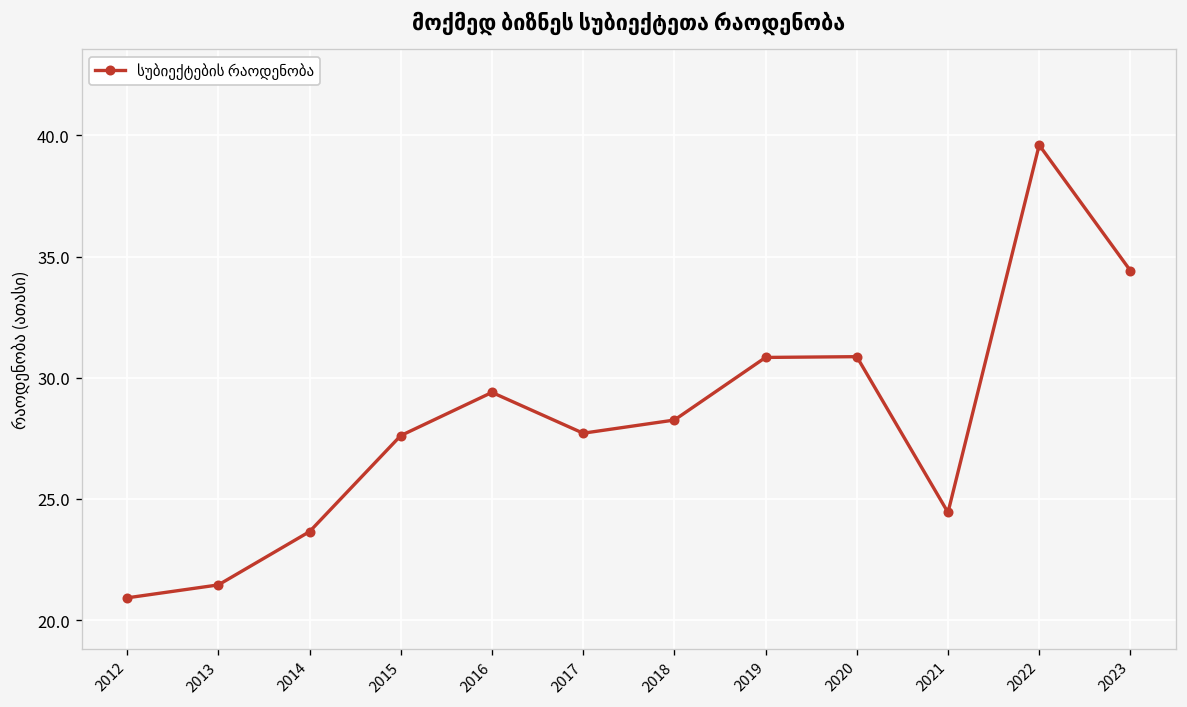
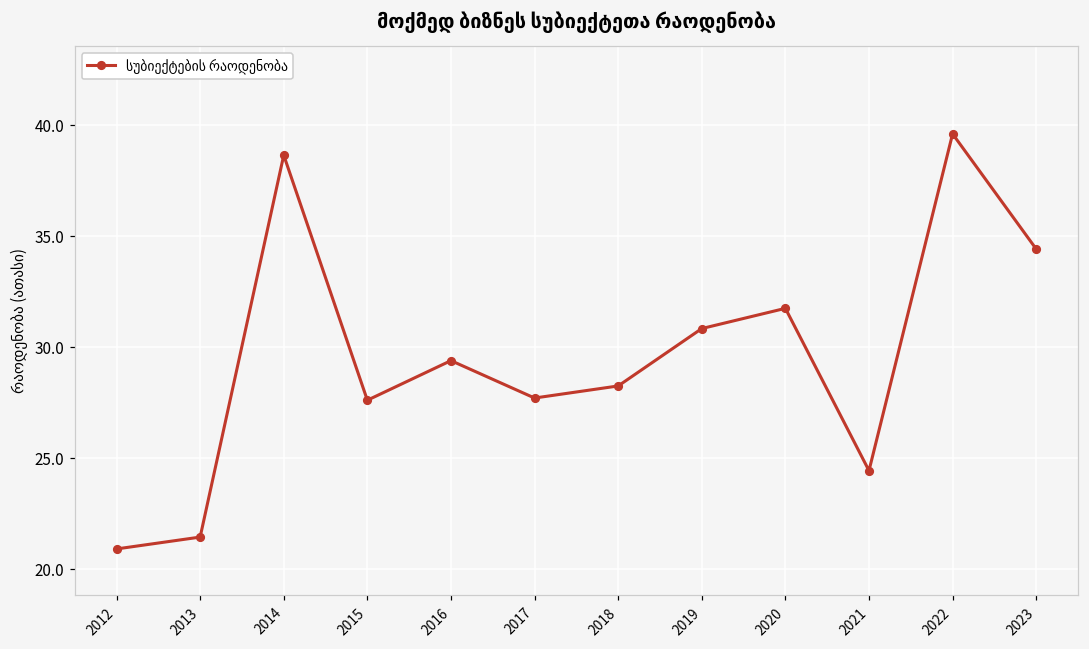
2014: 23.7 -> 38.6
2020: 30.9 -> 31.7
